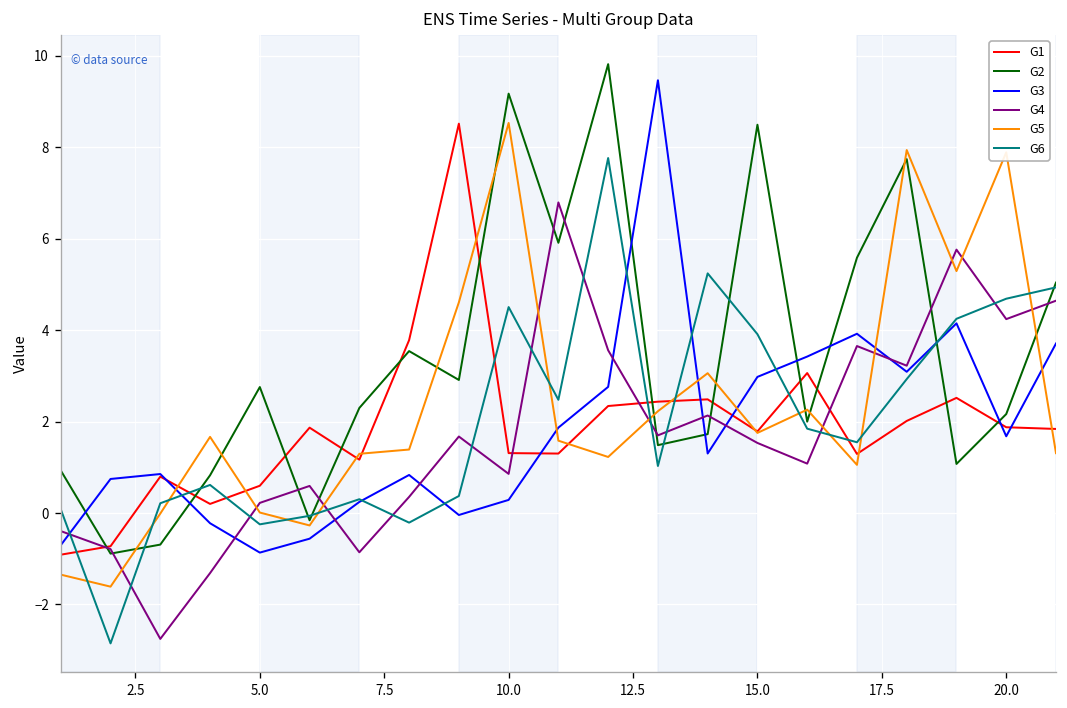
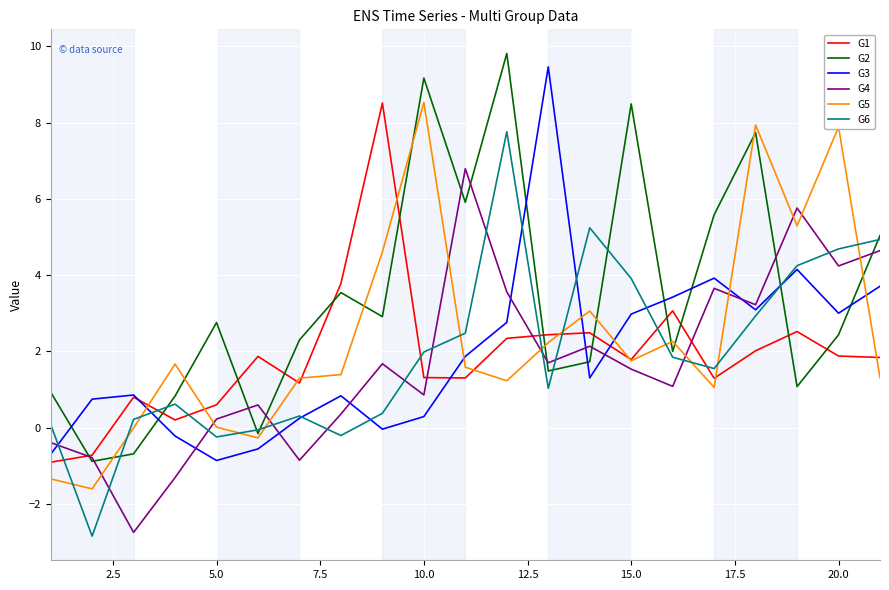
G6, 10.0: 4.5 -> 2.0
G2, 20.0: 2.2 -> 2.4
G3, 20.0: 1.7 -> 3.0
